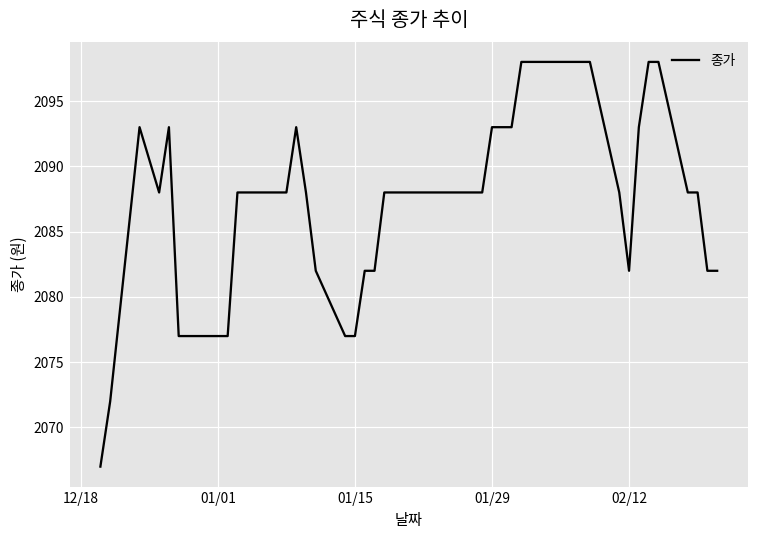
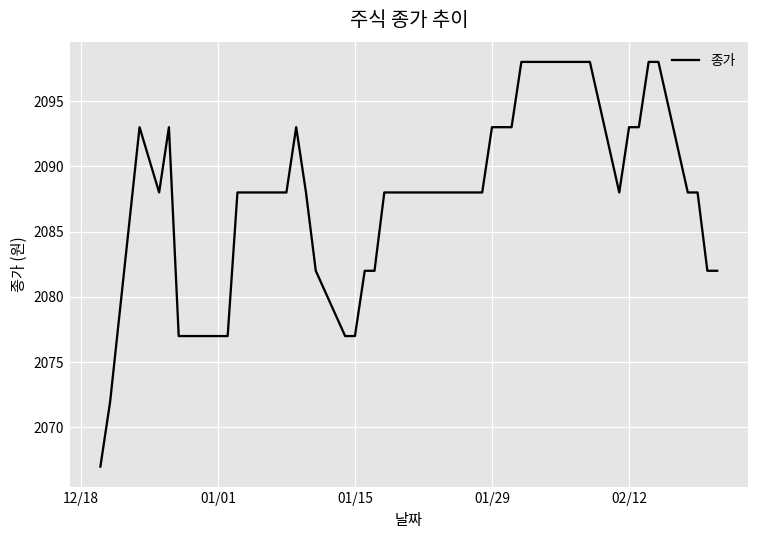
02/12: 2082 -> 2093
